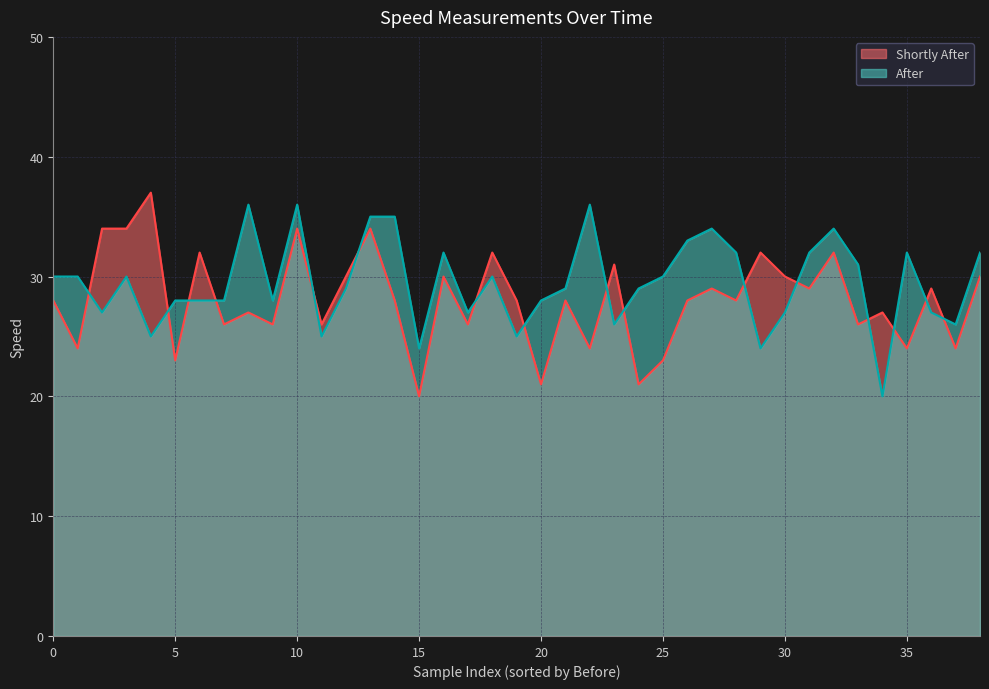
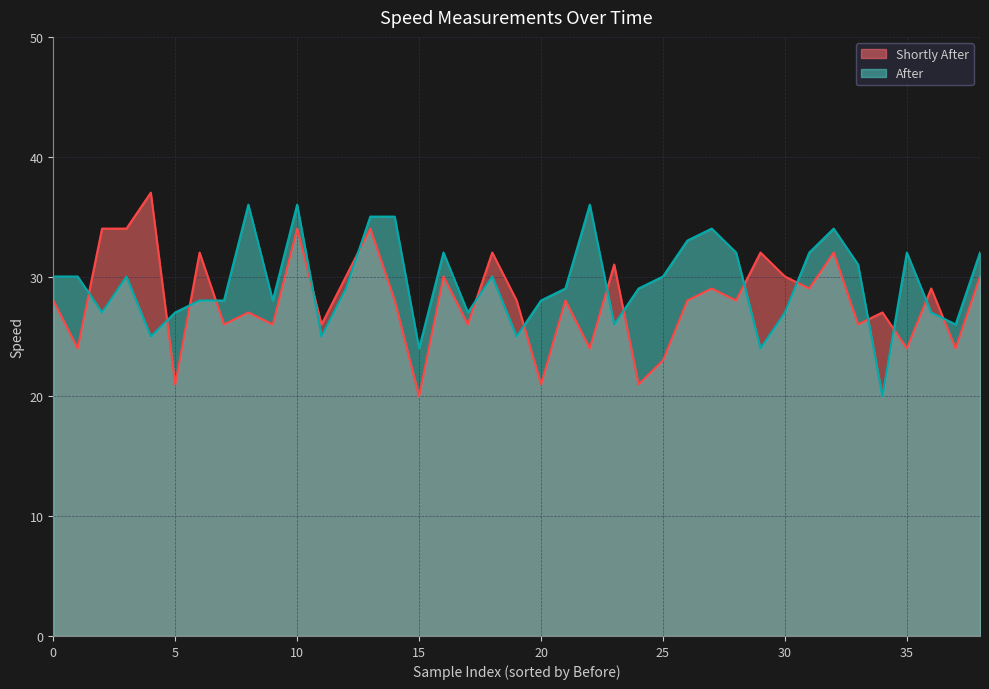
Shortly After, 5: 23 -> 21
After, 5: 28 -> 27
